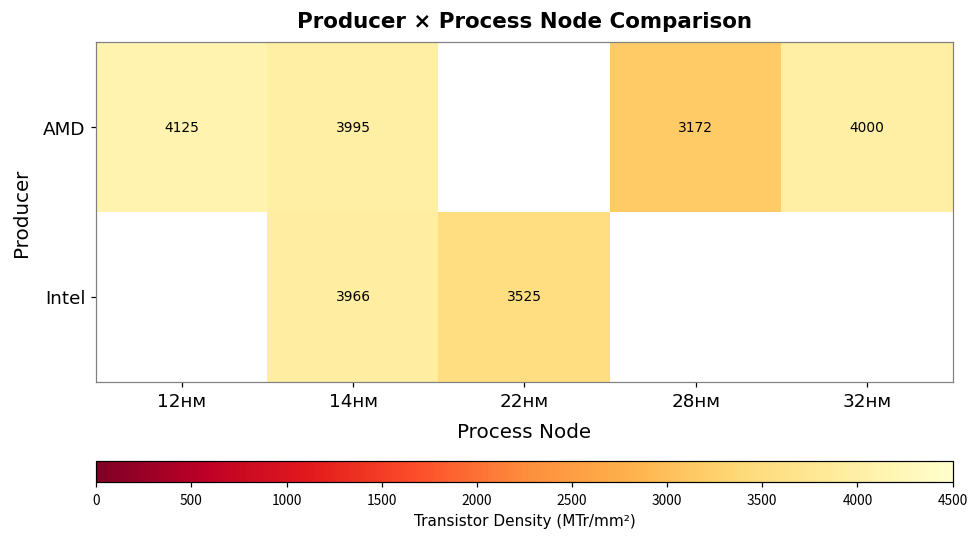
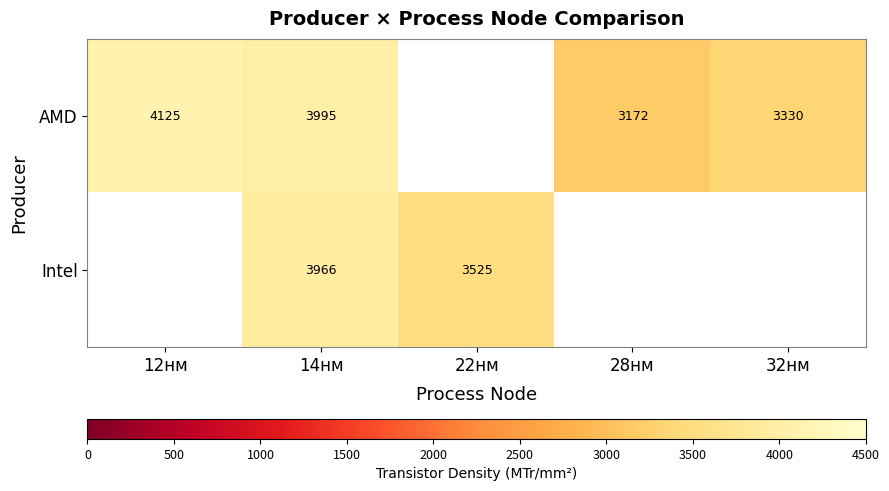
AMD, 32нм: 4000 -> 3330
